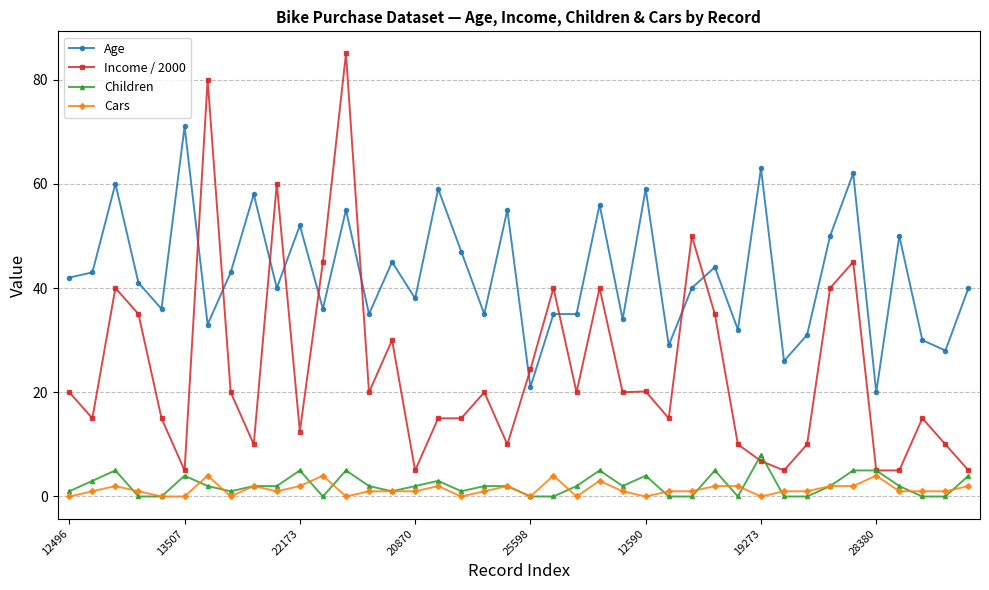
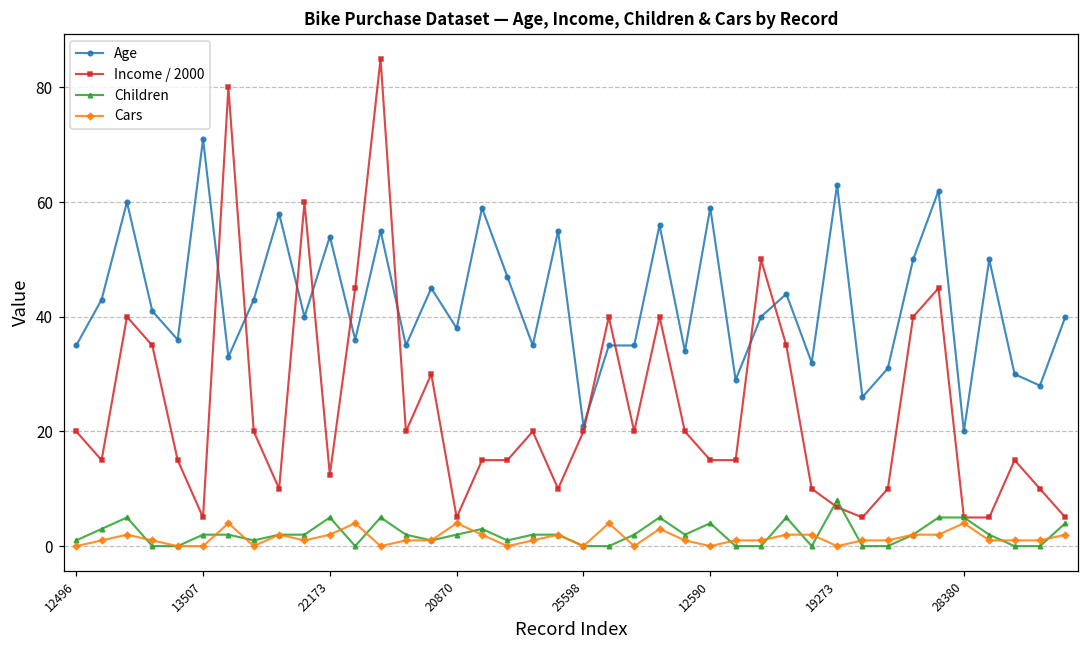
Age, 12496: 42 -> 35
Children, 13507: 4 -> 2
Age, 22173: 52 -> 54
Cars, 20870: 1 -> 4
Income / 2000, 25598: 24 -> 20
Income / 2000, 12590: 20 -> 15
